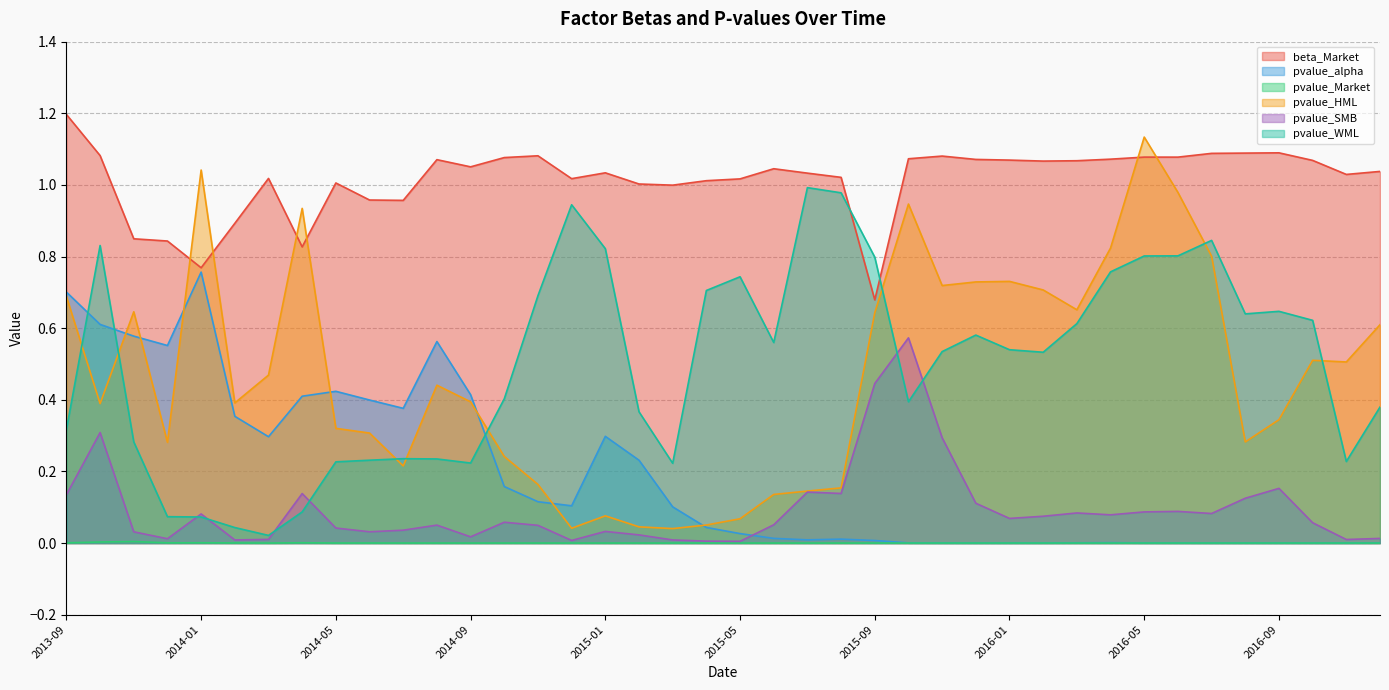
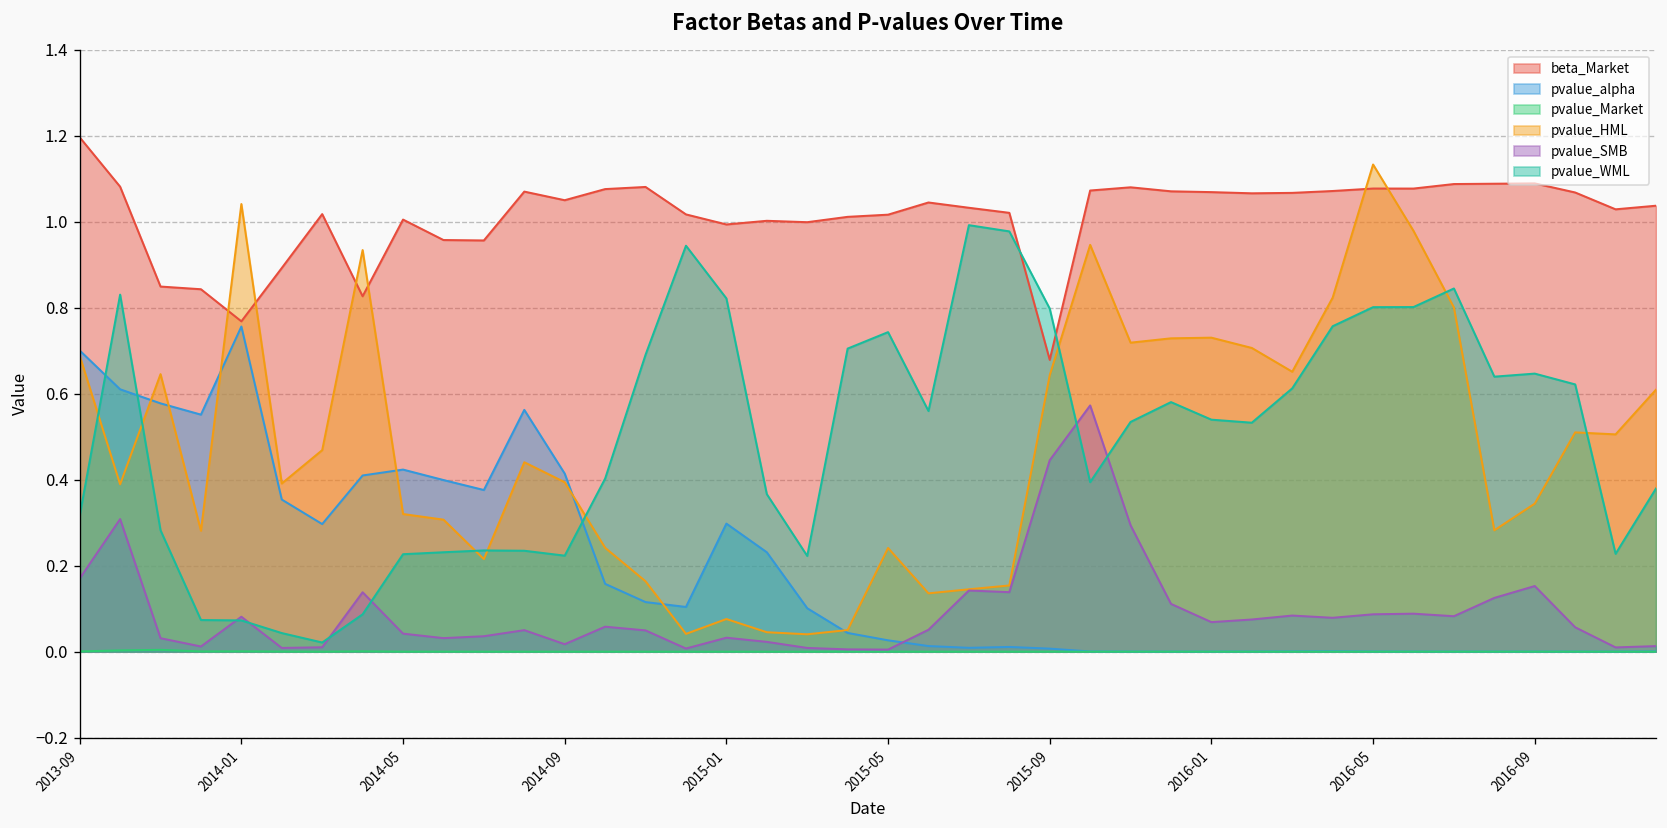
pvalue_SMB, 2013-09: 0.13 -> 0.17
beta_Market, 2015-01: 1.03 -> 0.99
pvalue_HML, 2015-05: 0.07 -> 0.24
